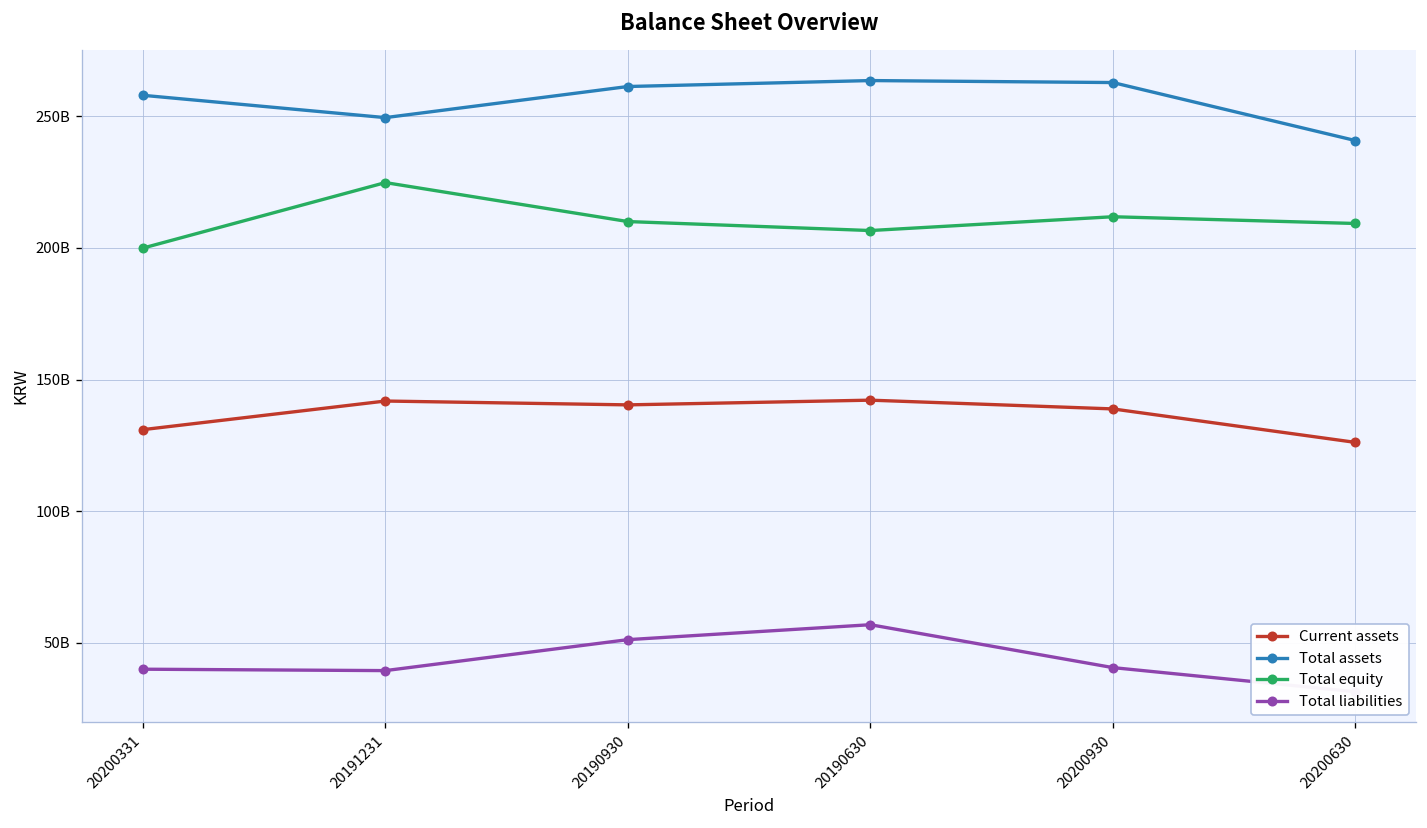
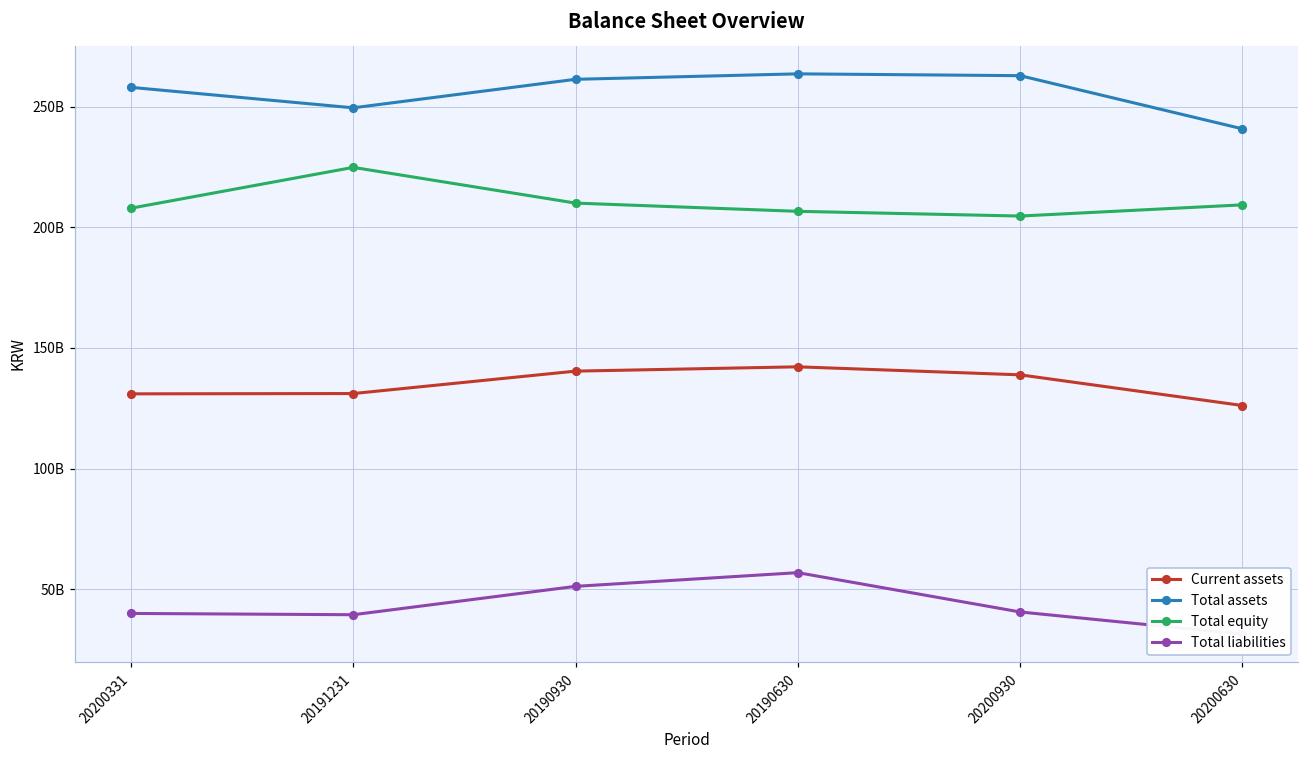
Total equity, 20200331: 200000000000 -> 208000000000
Current assets, 20191231: 142000000000 -> 131000000000
Total equity, 20200930: 212000000000 -> 205000000000
